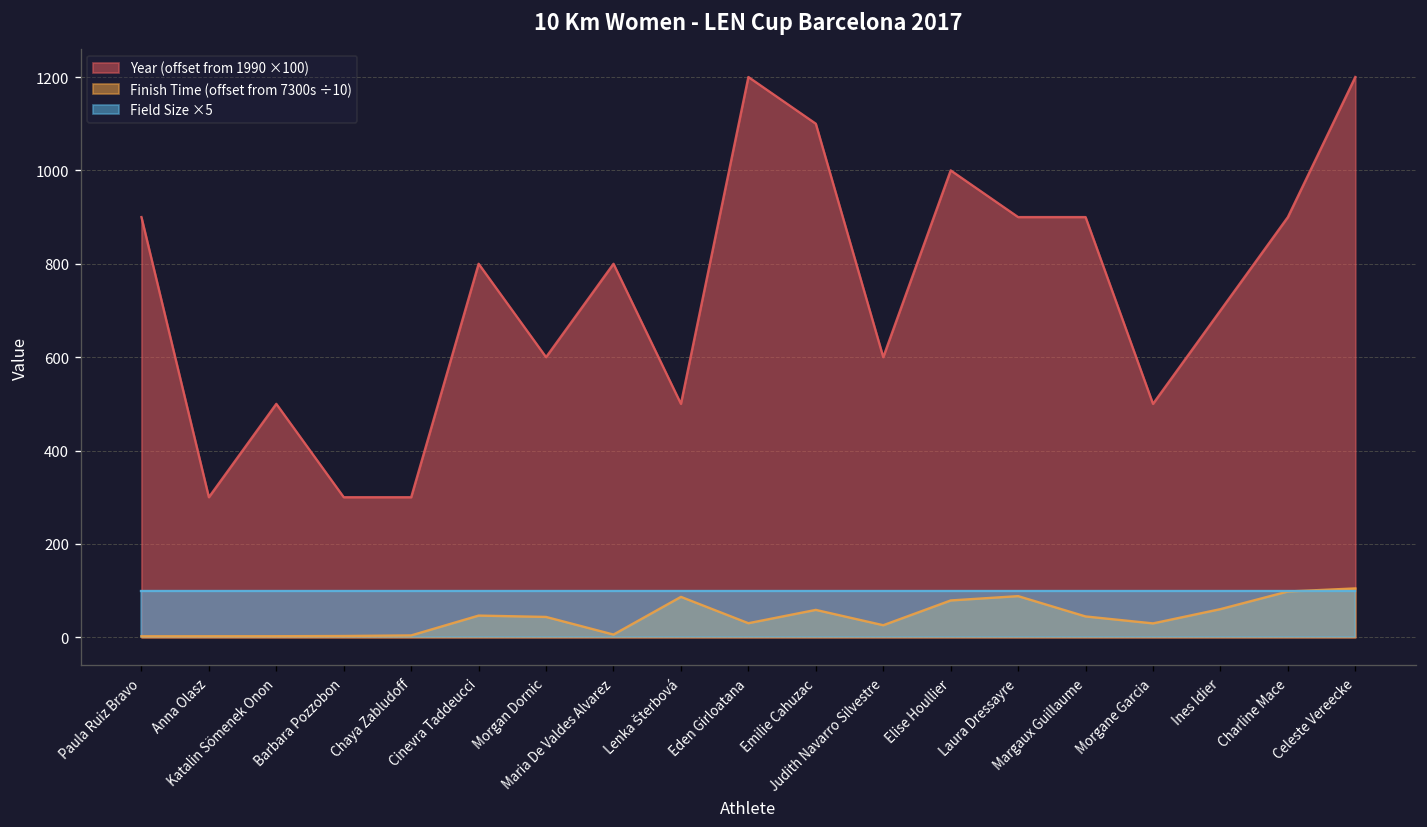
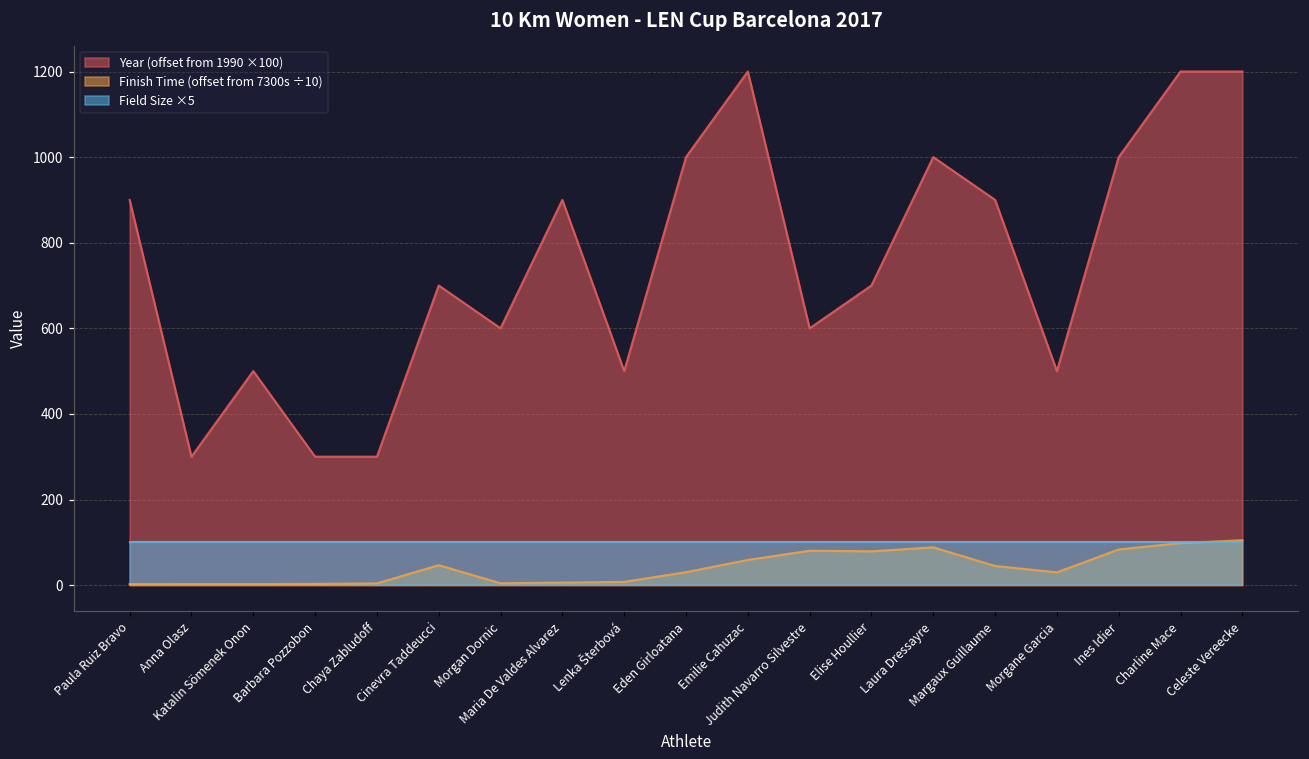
Year (offset from 1990 ×100), Cinevra Taddeucci: 800 -> 700
Finish Time (offset from 7300s ÷10), Morgan Dornic: 40 -> 0
Year (offset from 1990 ×100), Maria De Valdes Alvarez: 800 -> 900
Finish Time (offset from 7300s ÷10), Lenka Šterbová: 90 -> 10
Year (offset from 1990 ×100), Eden Girloatana: 1200 -> 1000
Year (offset from 1990 ×100), Emilie Cahuzac: 1100 -> 1200
Finish Time (offset from 7300s ÷10), Judith Navarro Silvestre: 30 -> 80
Year (offset from 1990 ×100), Elise Houllier: 1000 -> 700
Year (offset from 1990 ×100), Laura Dressayre: 900 -> 1000
Year (offset from 1990 ×100), Ines Idier: 700 -> 1000
Finish Time (offset from 7300s ÷10), Ines Idier: 60 -> 80
Year (offset from 1990 ×100), Charline Mace: 900 -> 1200
